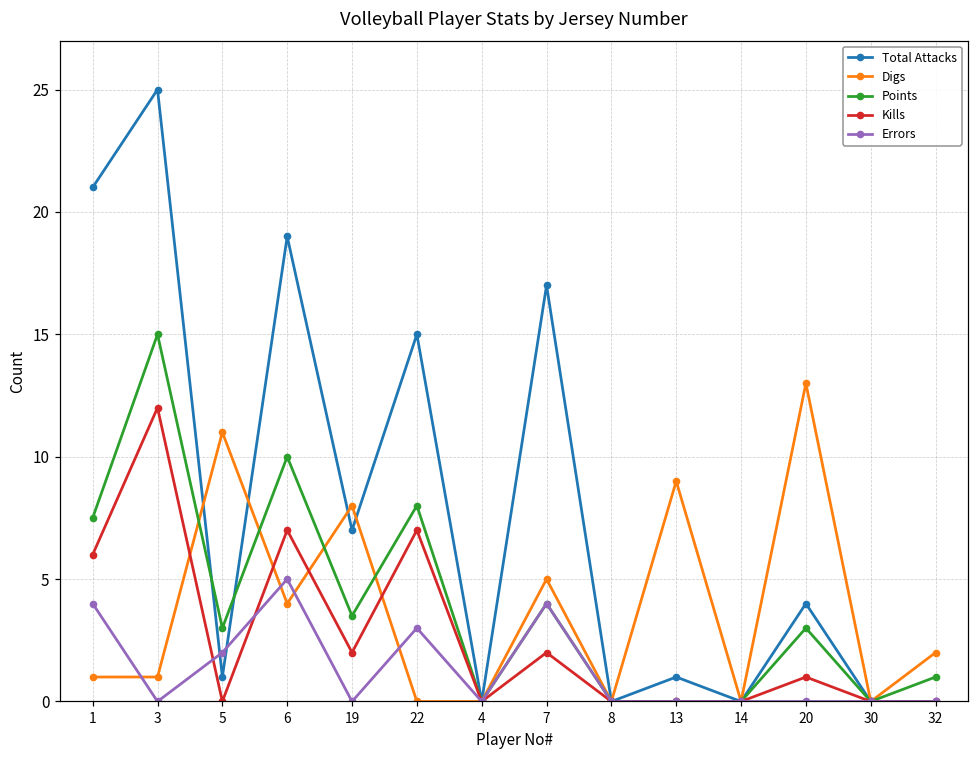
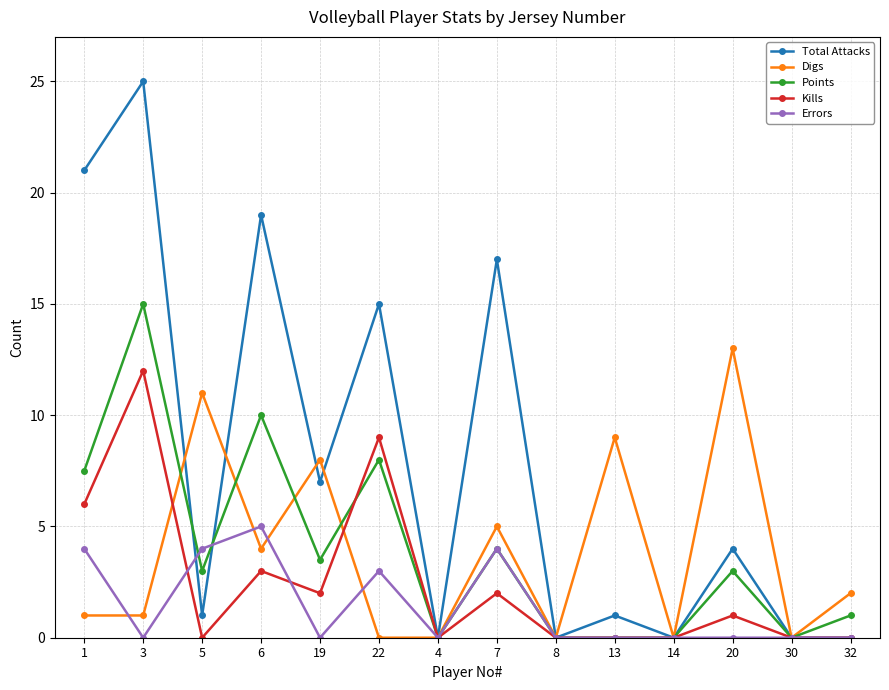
Errors, 5: 2 -> 4
Kills, 6: 7 -> 3
Kills, 22: 7 -> 9
